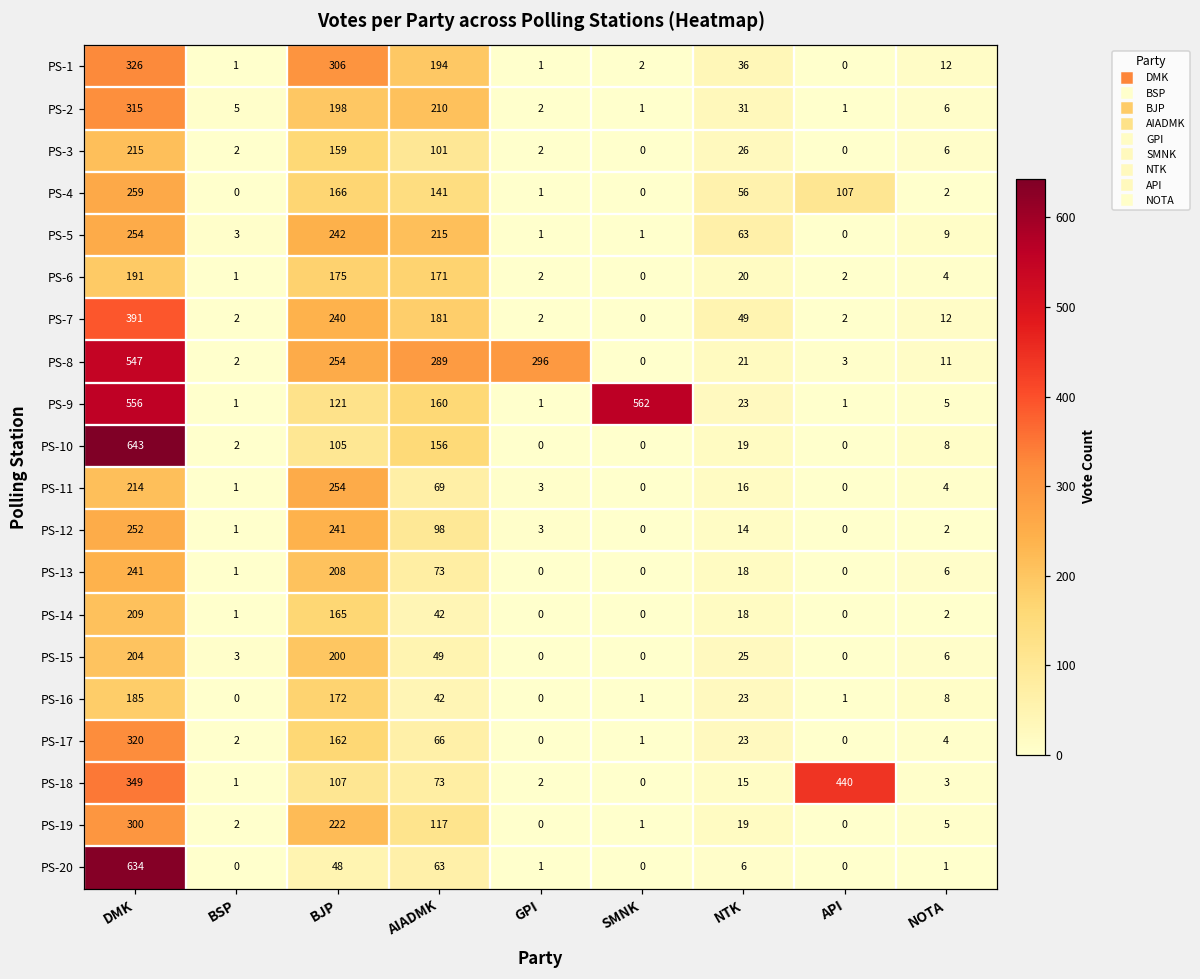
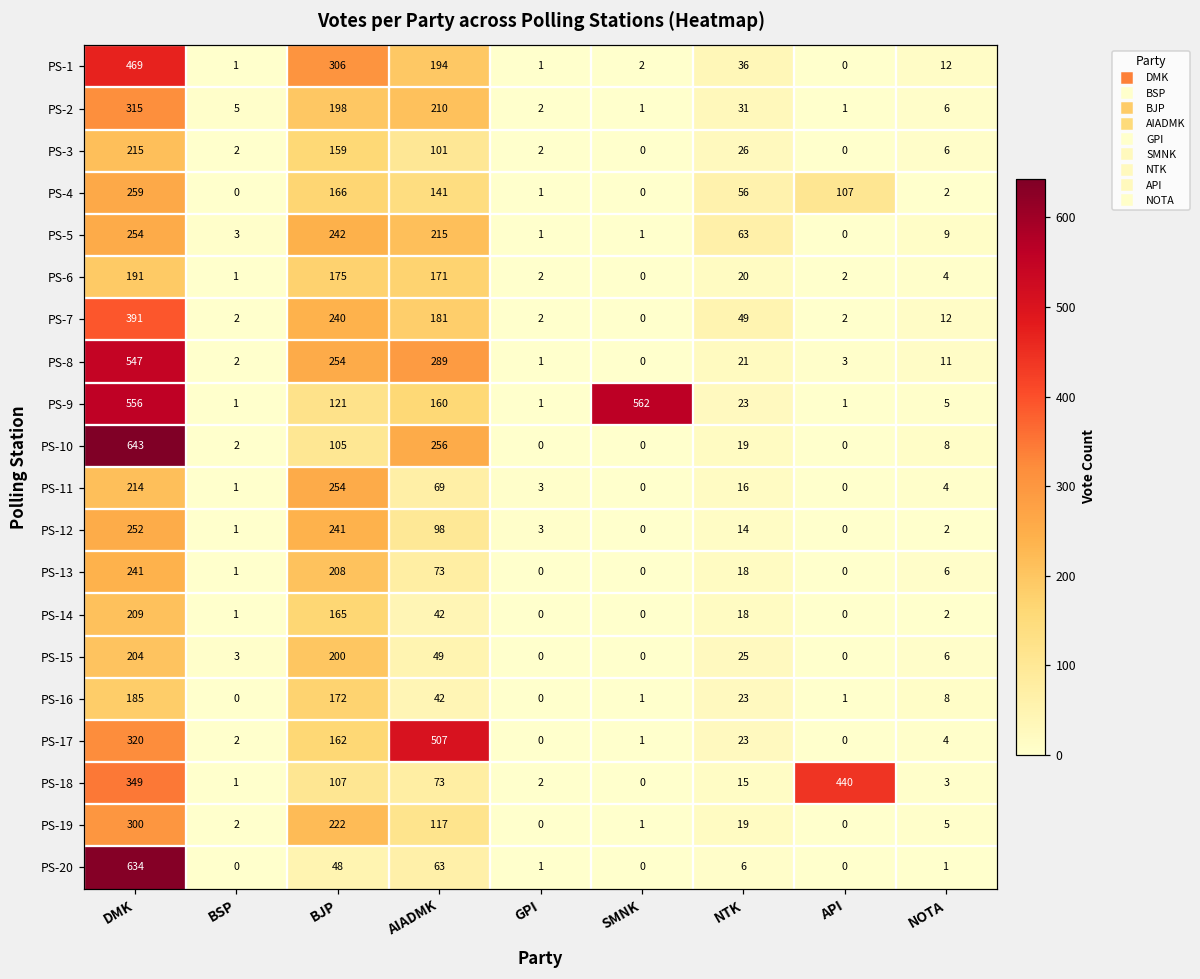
PS-1, DMK: 326 -> 469
PS-8, GPI: 296 -> 1
PS-10, AIADMK: 156 -> 256
PS-17, AIADMK: 66 -> 507
